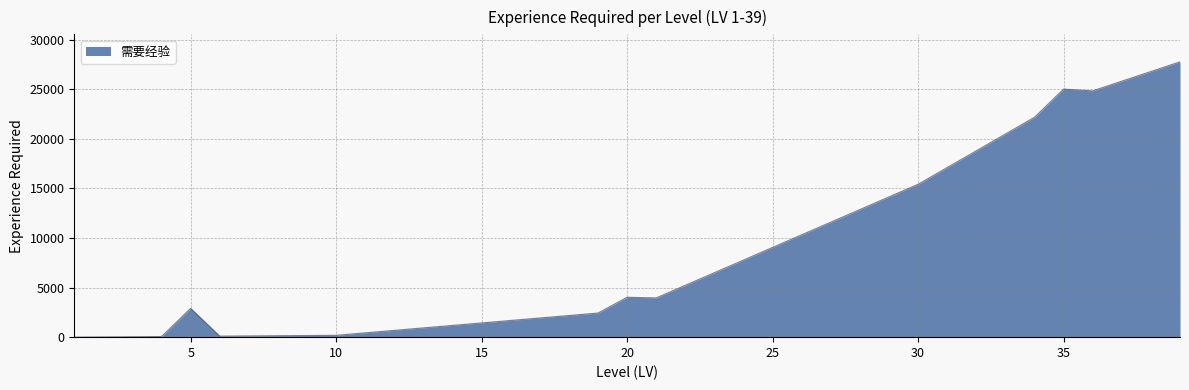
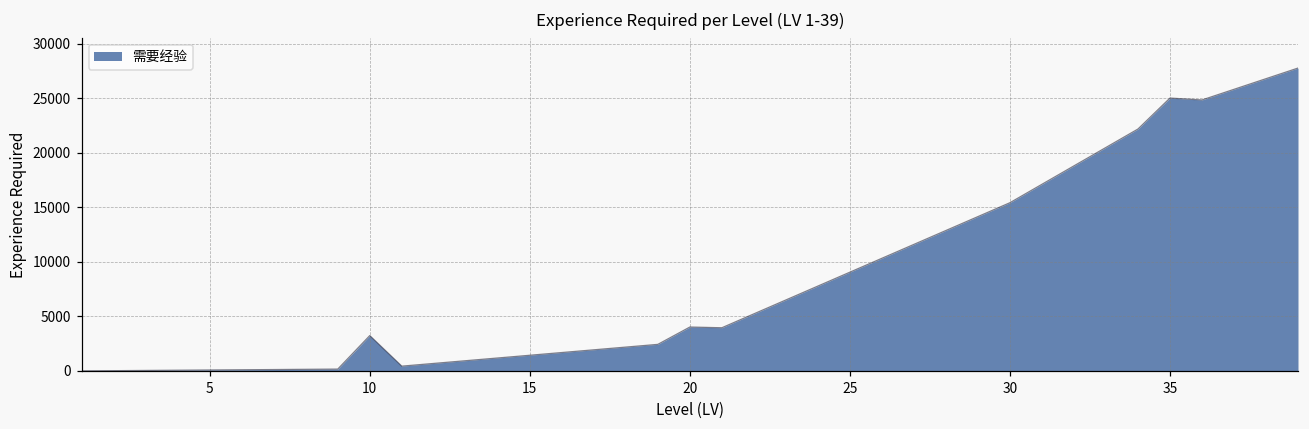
5: 3000 -> 0
10: 0 -> 3000
